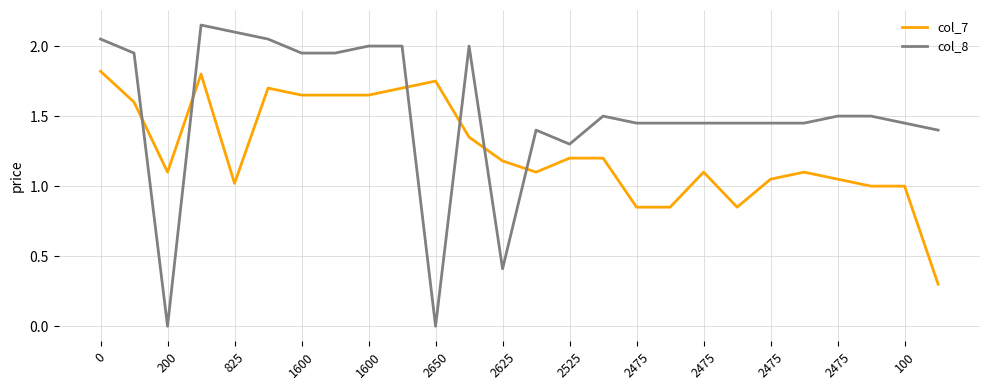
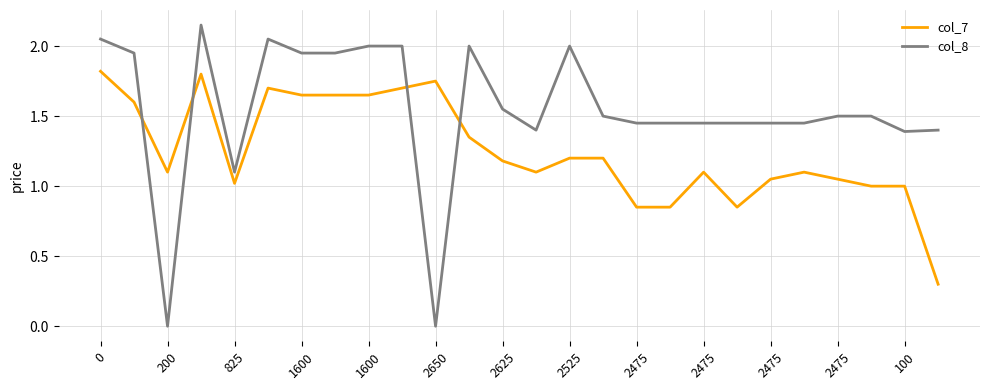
col_8, 825: 2.1 -> 1.1
col_8, 2625: 0.41 -> 1.55
col_8, 2525: 1.3 -> 2.0
col_8, 100: 1.45 -> 1.39
